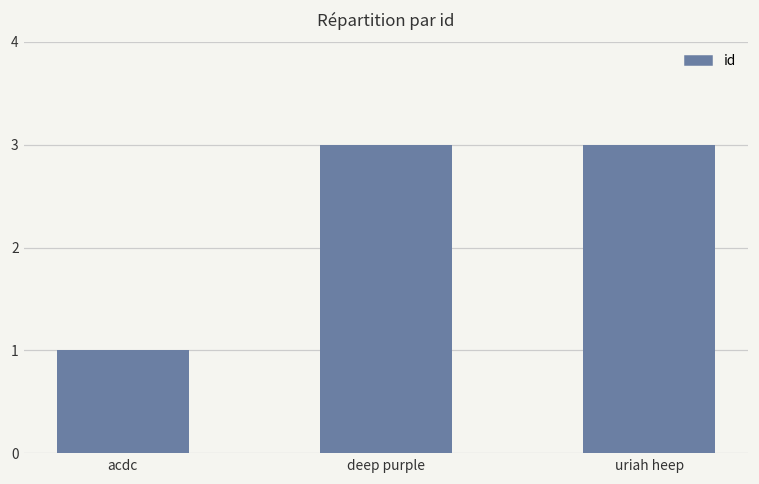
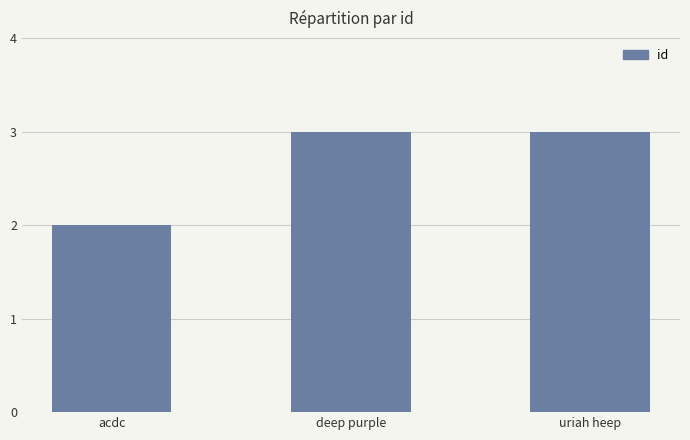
acdc: 1 -> 2
